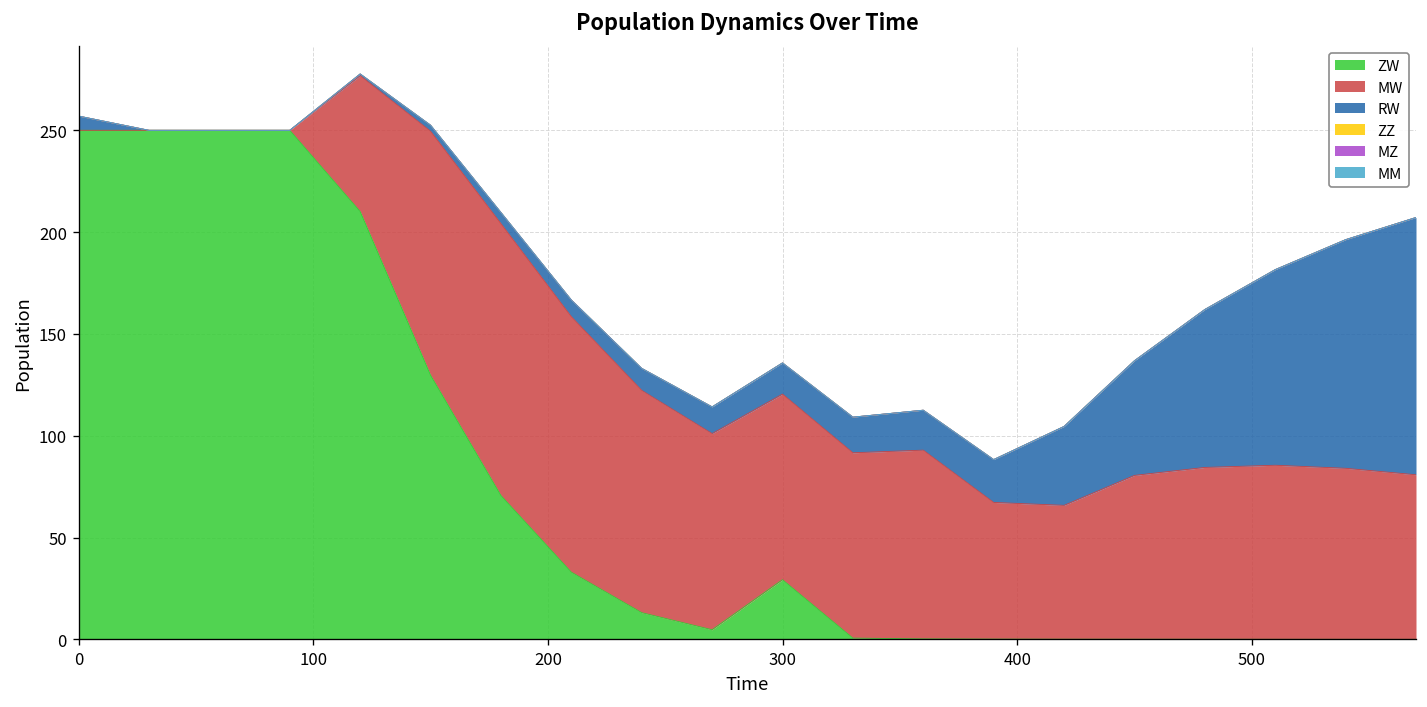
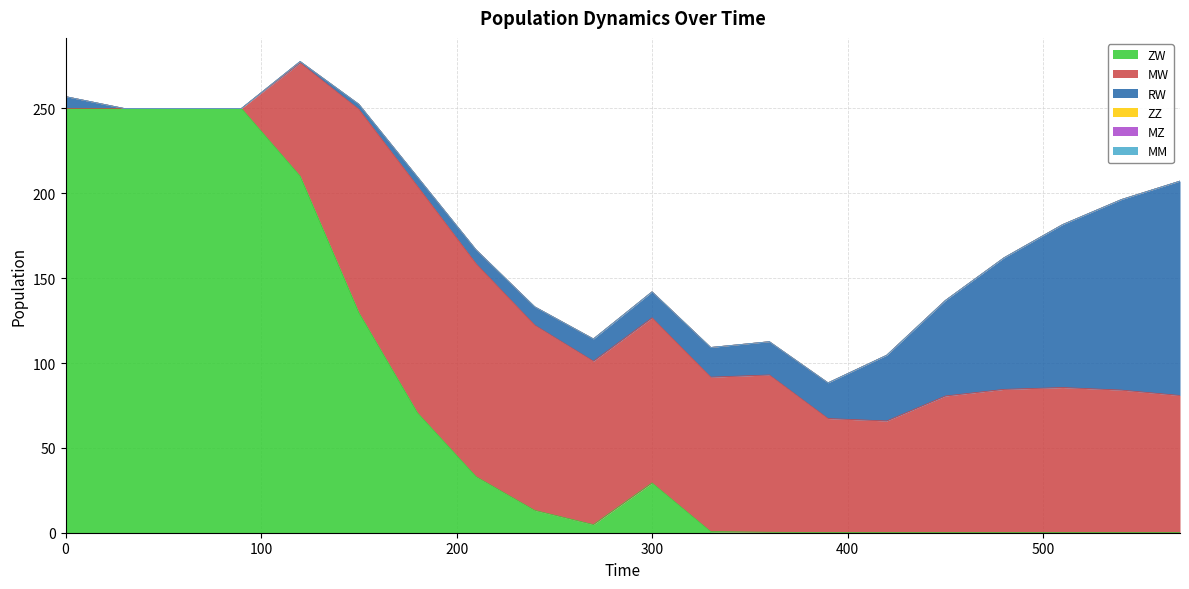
MW, 300: 91 -> 97
